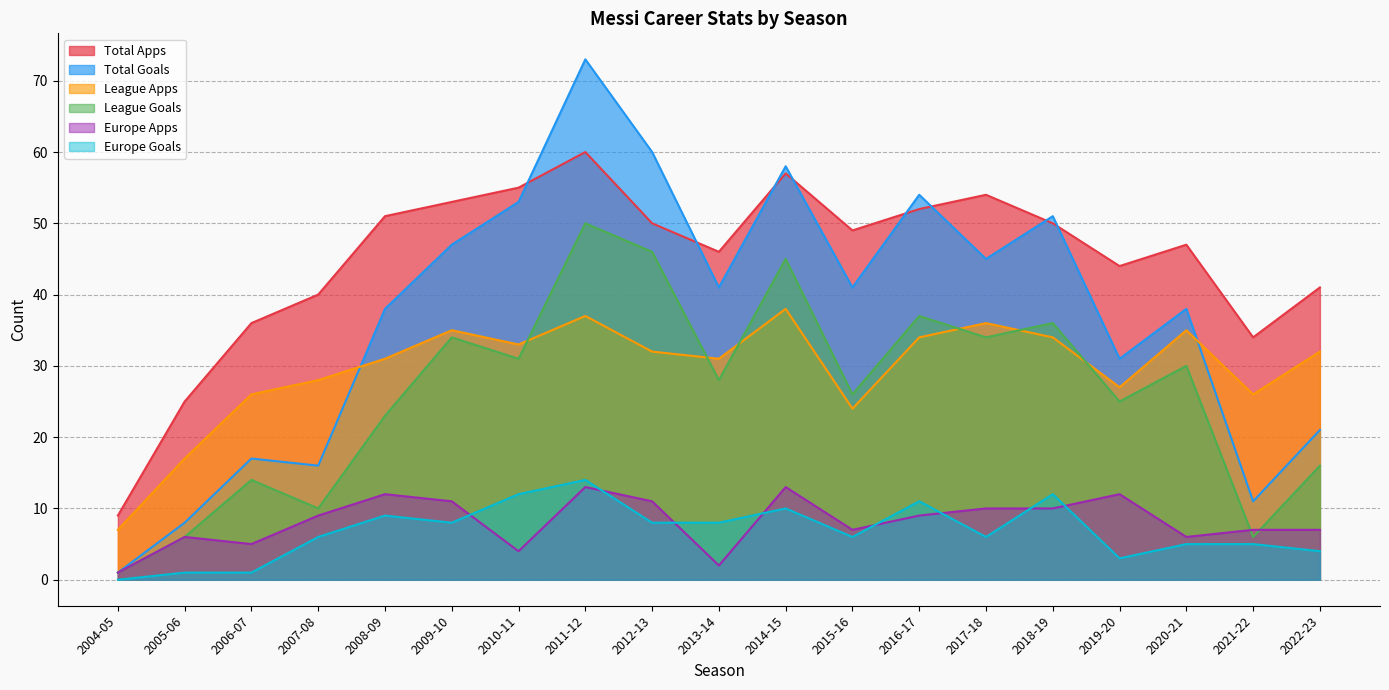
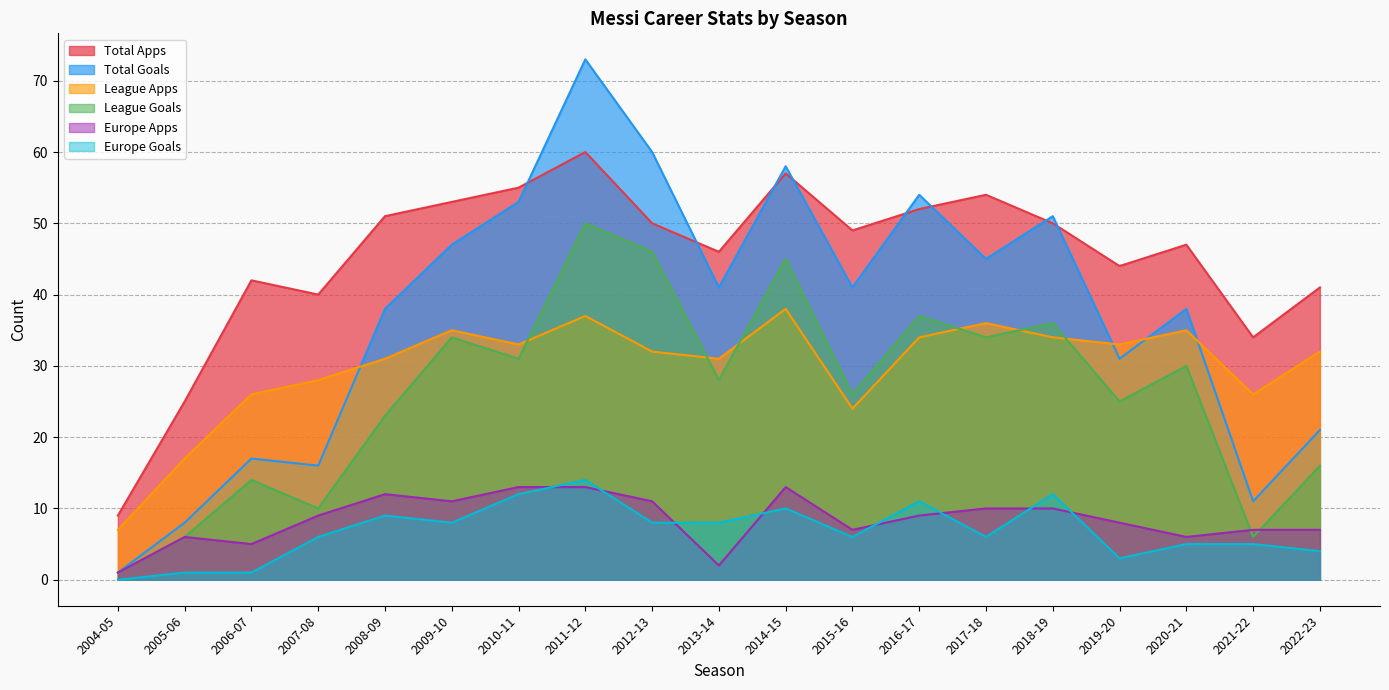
Total Apps, 2006-07: 36 -> 42
Europe Apps, 2010-11: 4 -> 13
League Apps, 2019-20: 27 -> 33
Europe Apps, 2019-20: 12 -> 8
